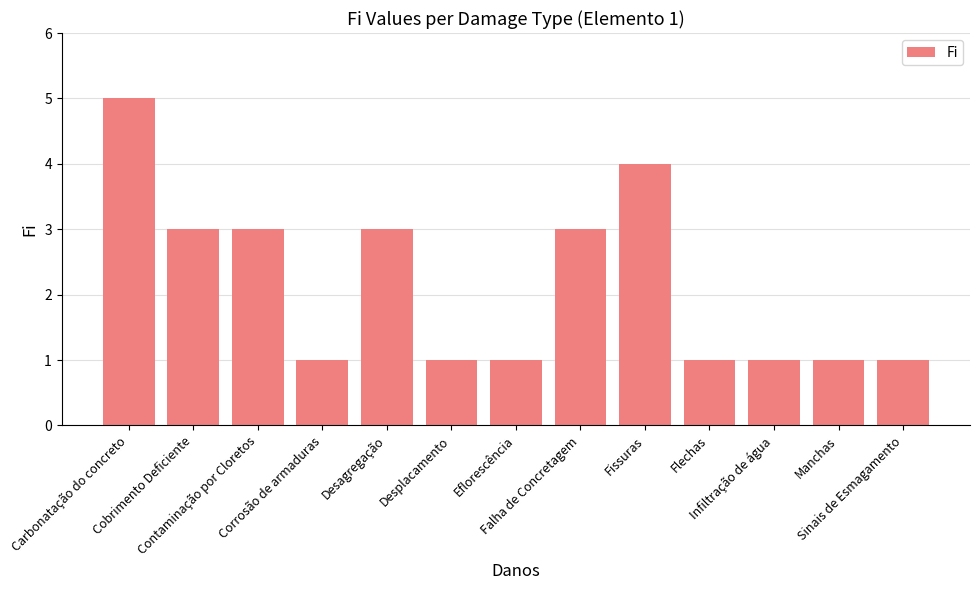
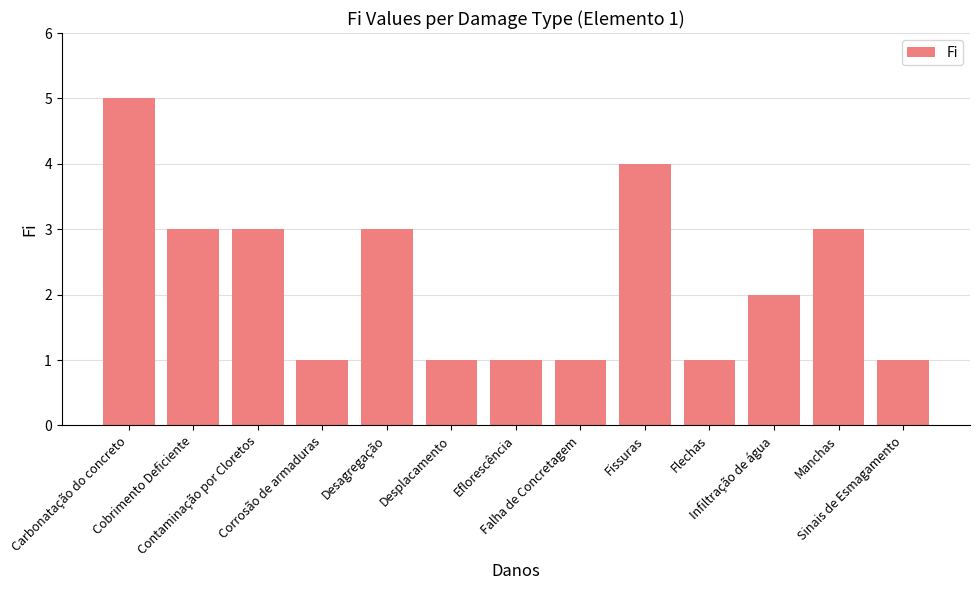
Falha de Concretagem: 3 -> 1
Infiltração de água: 1 -> 2
Manchas: 1 -> 3
